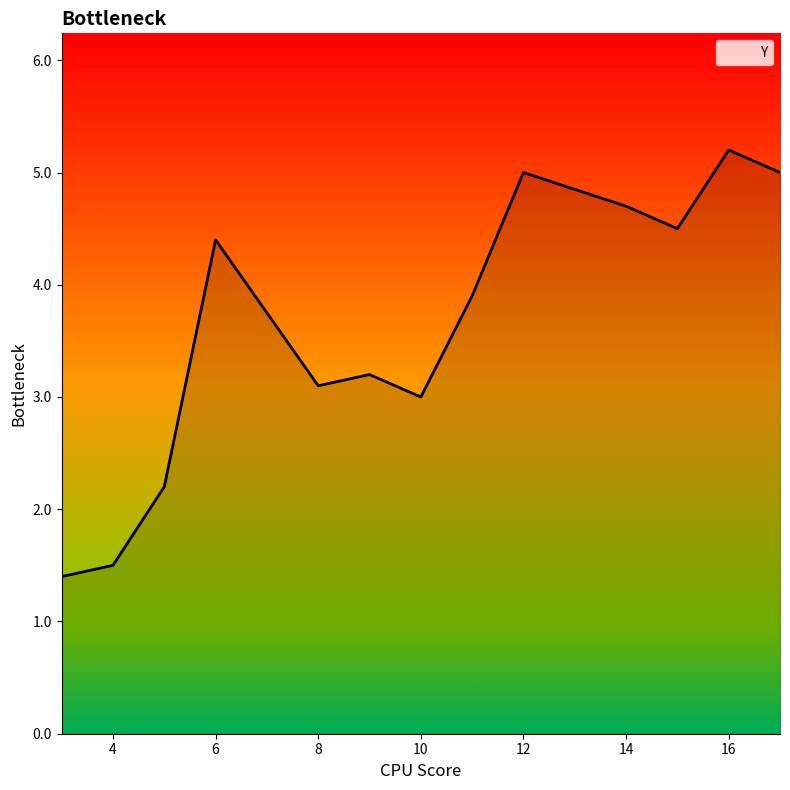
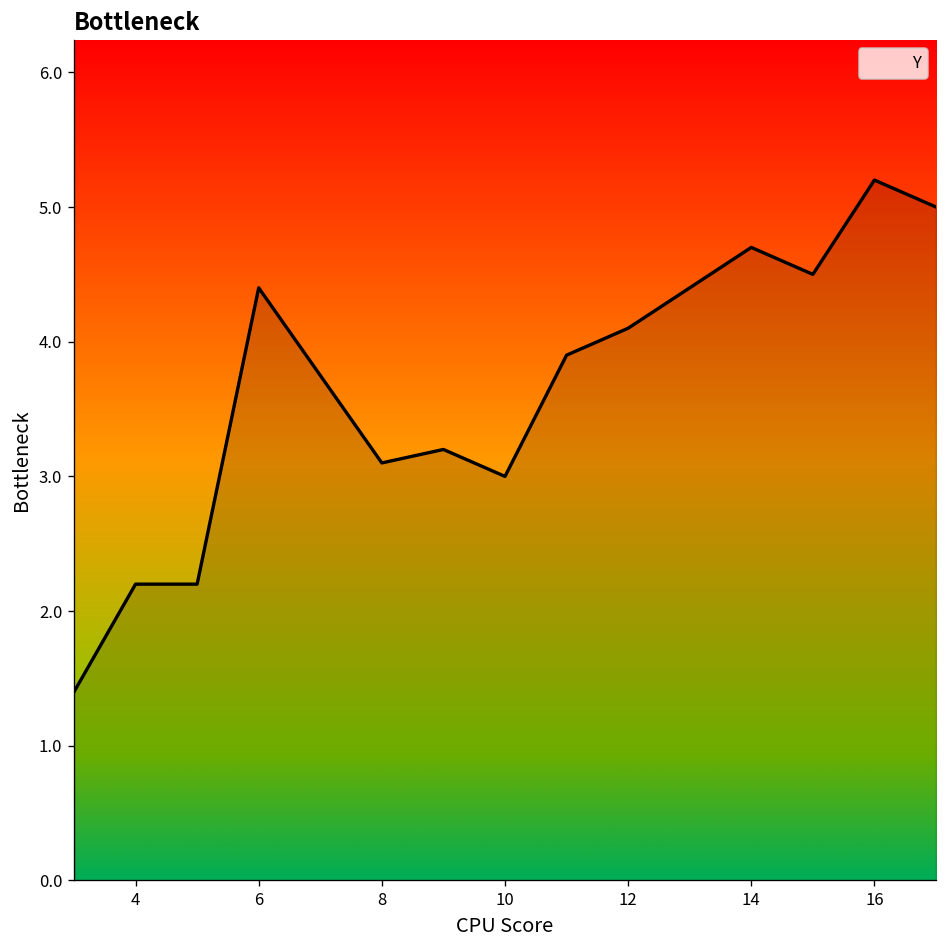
4: 1.5 -> 2.2
12: 5.0 -> 4.1
